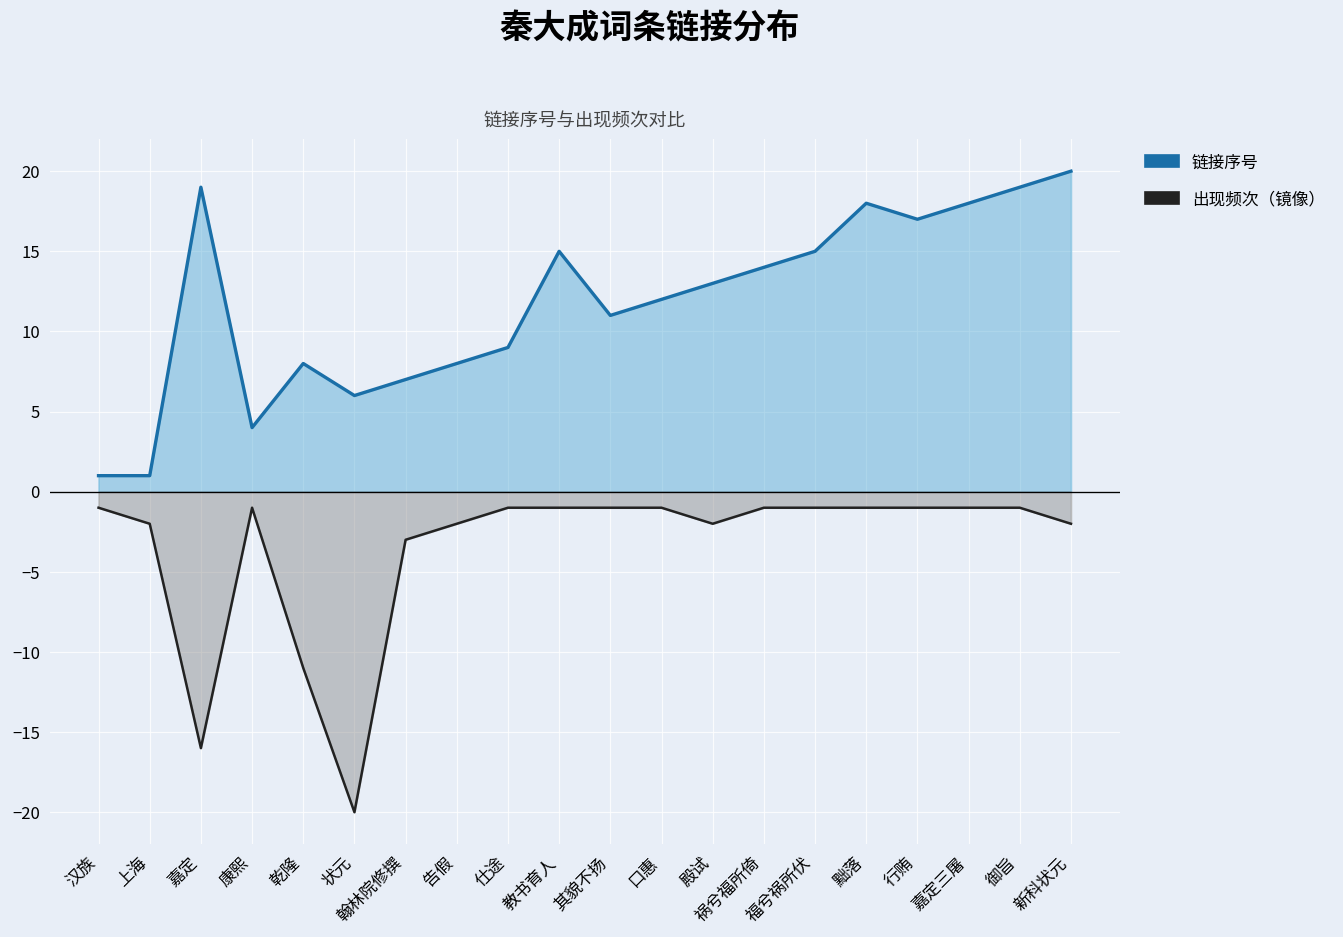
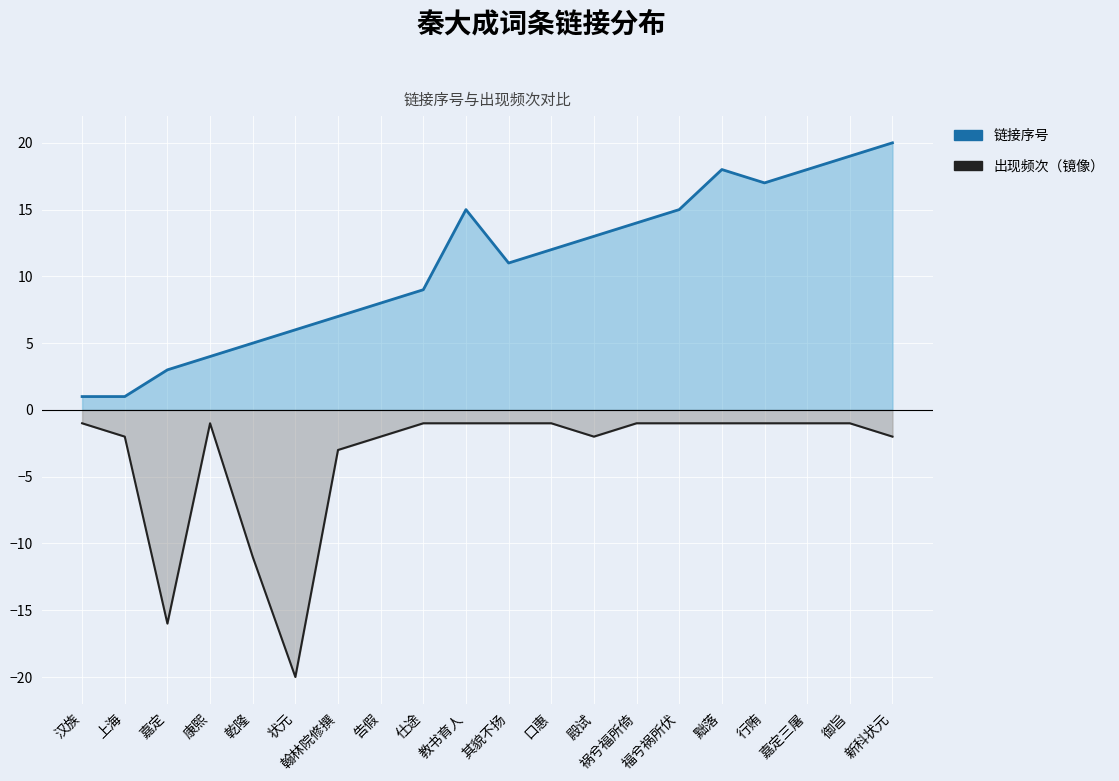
链接序号, 嘉定: 19 -> 3
链接序号, 乾隆: 8 -> 5
